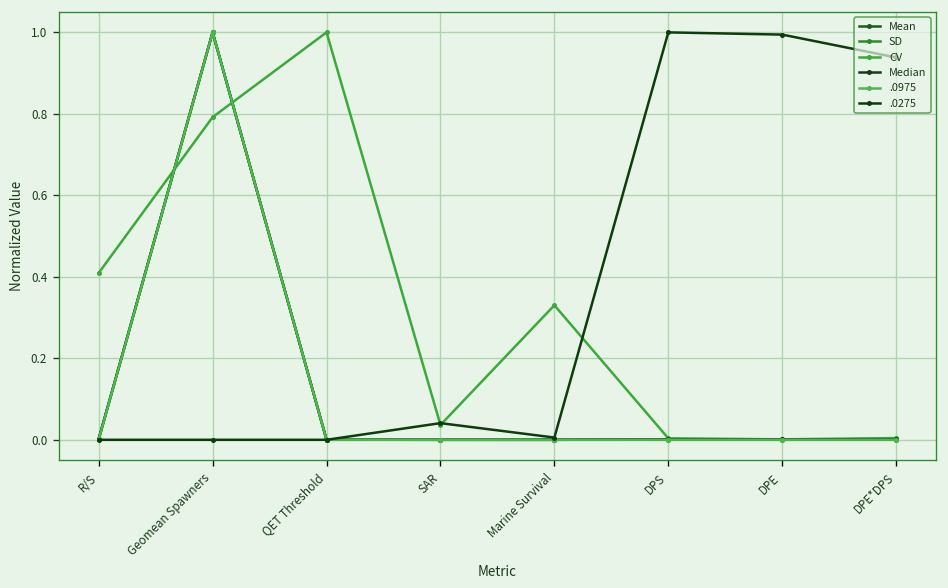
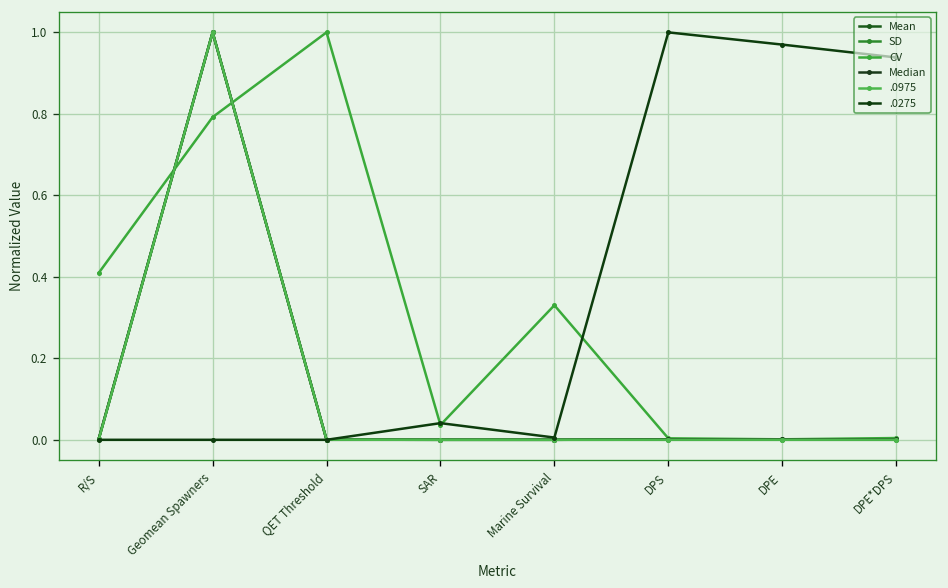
.0275, DPE: 0.99 -> 0.97
